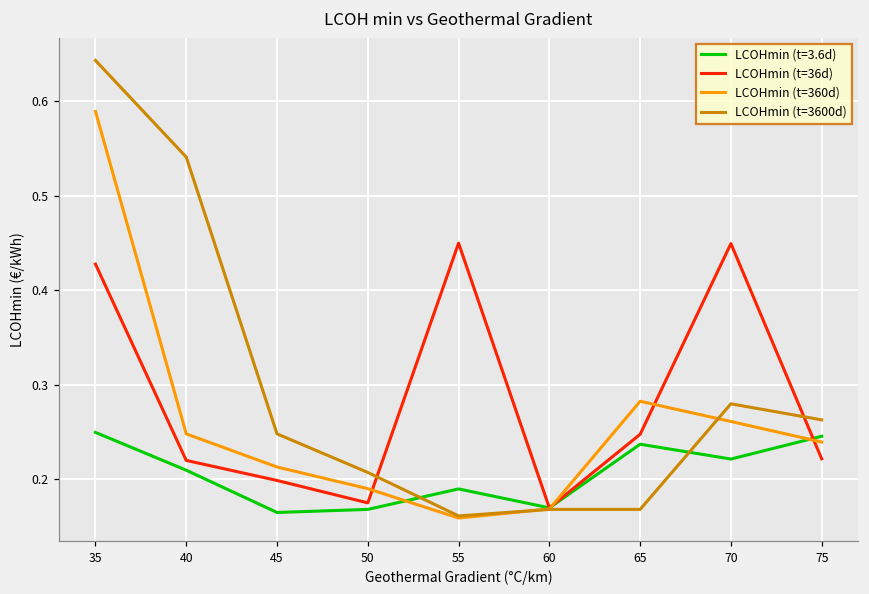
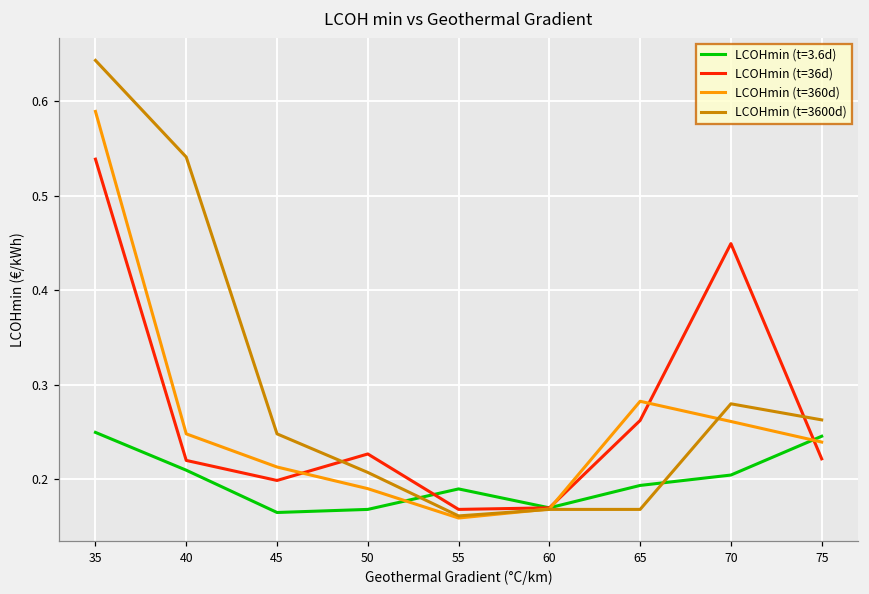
LCOHmin (t=36d), 35: 0.43 -> 0.54
LCOHmin (t=36d), 50: 0.18 -> 0.23
LCOHmin (t=36d), 55: 0.45 -> 0.17
LCOHmin (t=3.6d), 65: 0.24 -> 0.19
LCOHmin (t=36d), 65: 0.25 -> 0.26
LCOHmin (t=3.6d), 70: 0.22 -> 0.20
